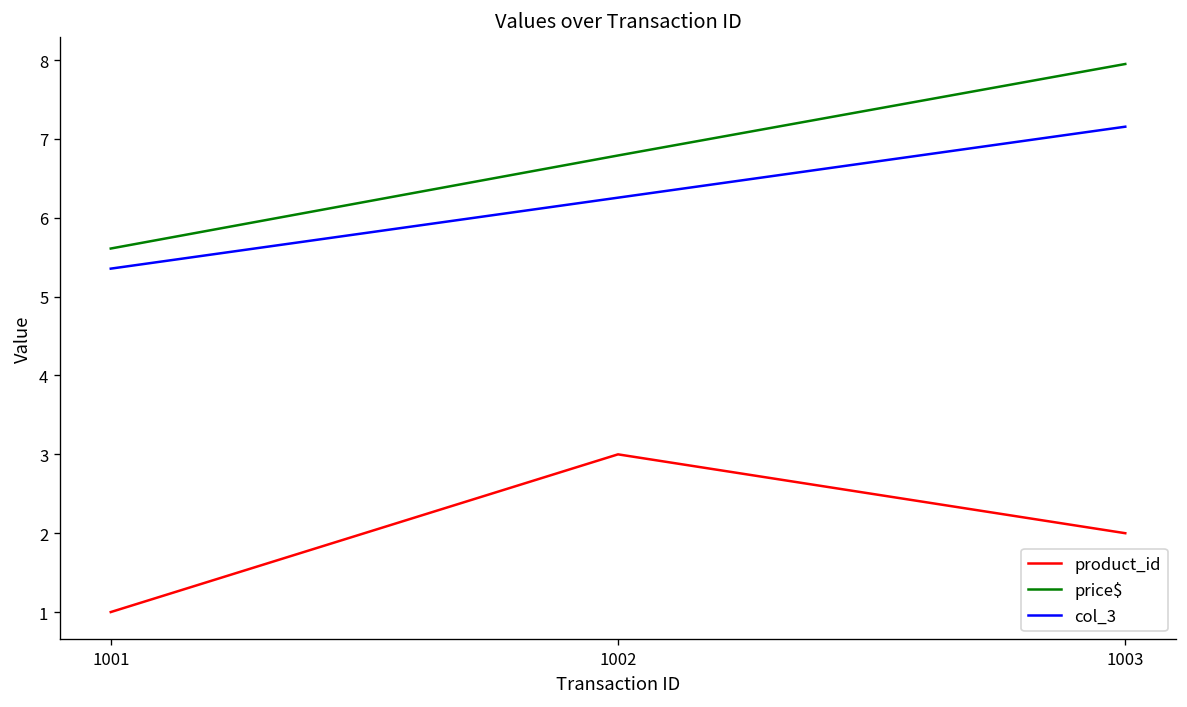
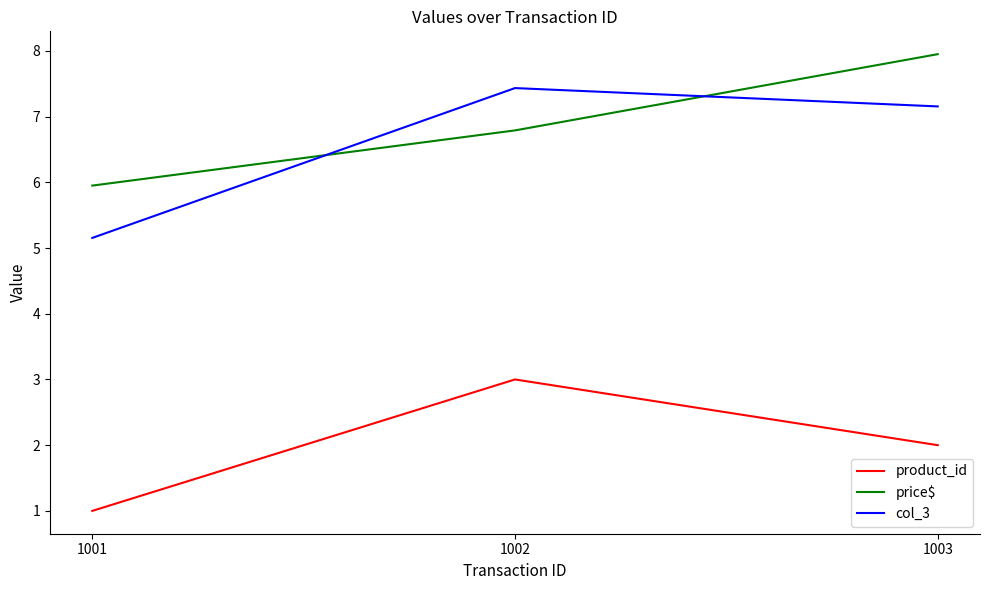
price$, 1001: 5.6 -> 6.0
col_3, 1001: 5.4 -> 5.2
col_3, 1002: 6.3 -> 7.4
